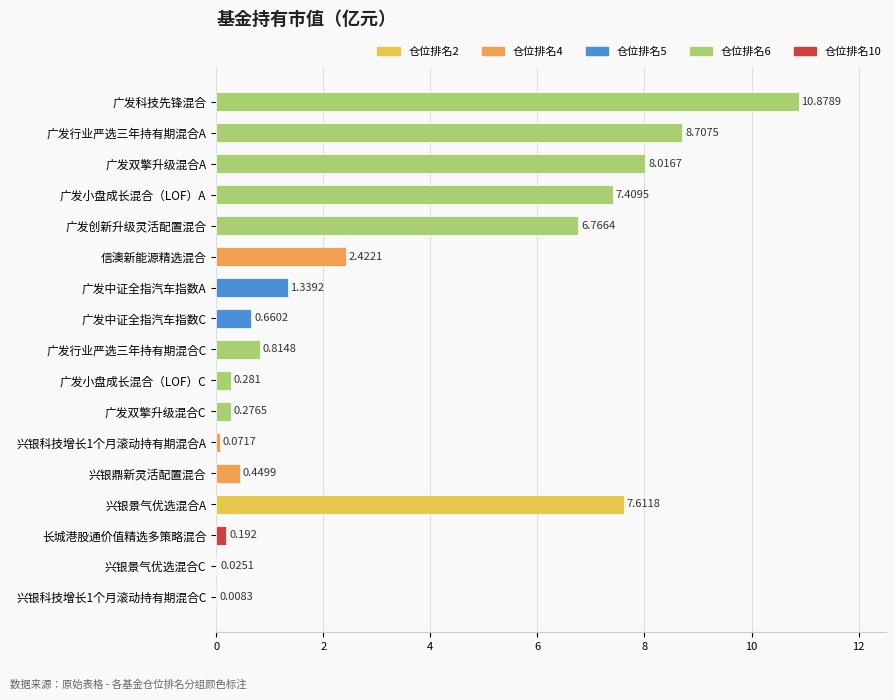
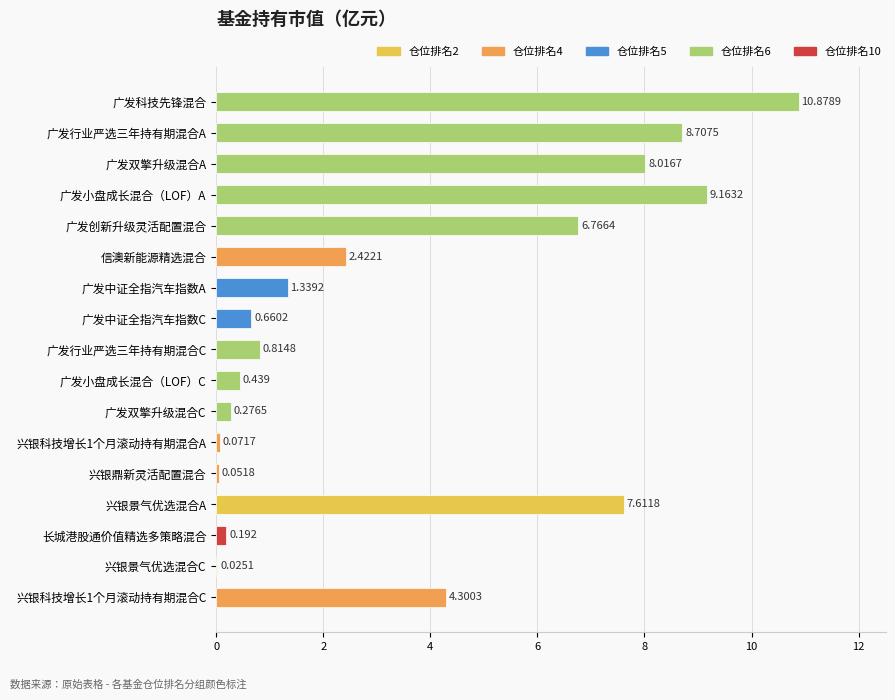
广发小盘成长混合（LOF）A: 7.4095 -> 9.1632
广发小盘成长混合（LOF）C: 0.281 -> 0.439
兴银鼎新灵活配置混合: 0.4499 -> 0.0518
兴银科技增长1个月滚动持有期混合C: 0.0083 -> 4.3003
